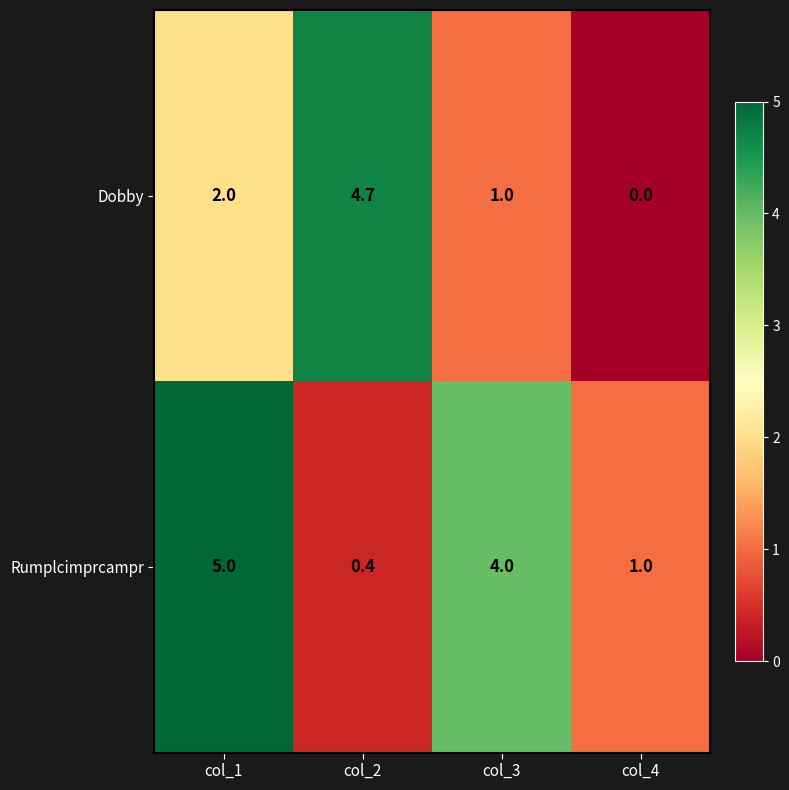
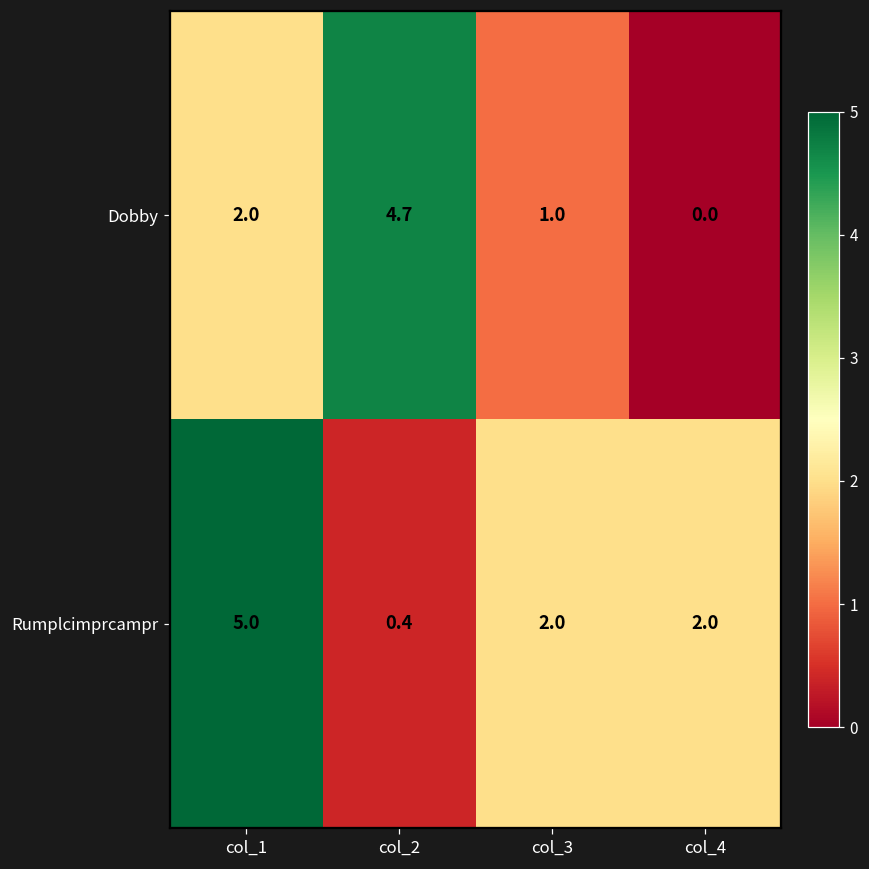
Rumplcimprcampr, col_3: 4.0 -> 2.0
Rumplcimprcampr, col_4: 1.0 -> 2.0
